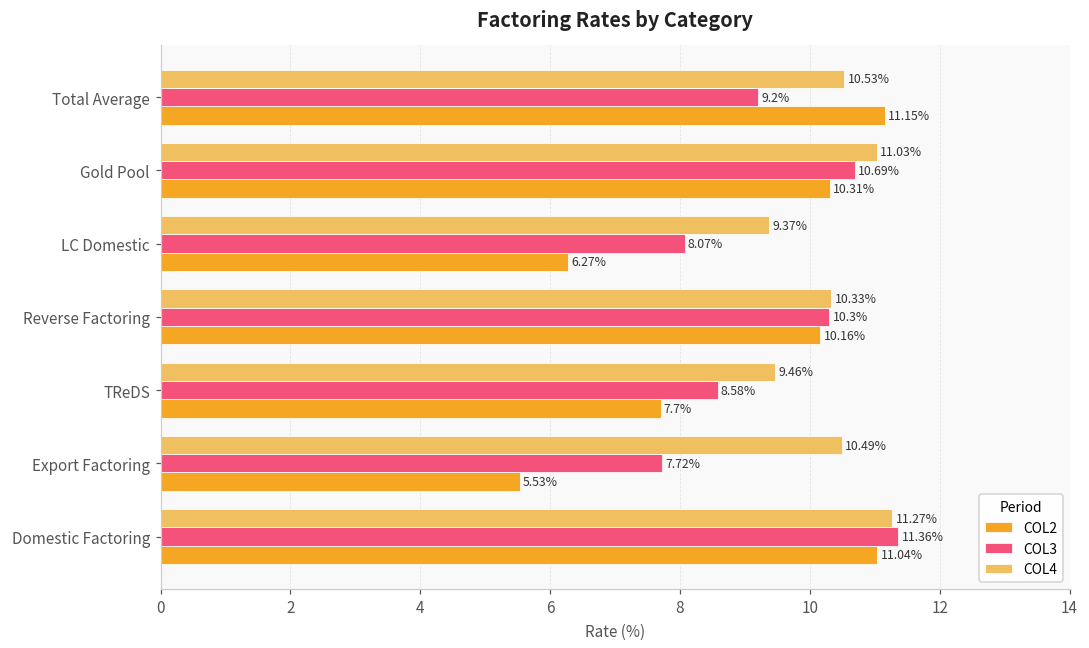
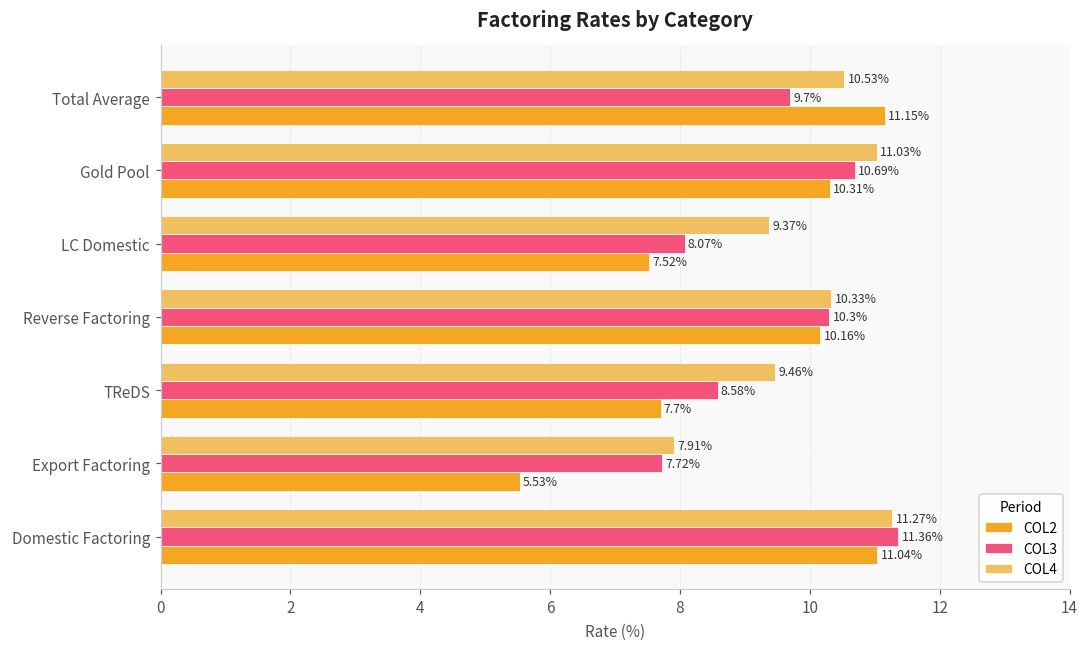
COL3, Total Average: 9.2% -> 9.7%
COL2, LC Domestic: 6.27% -> 7.52%
COL4, Export Factoring: 10.49% -> 7.91%
